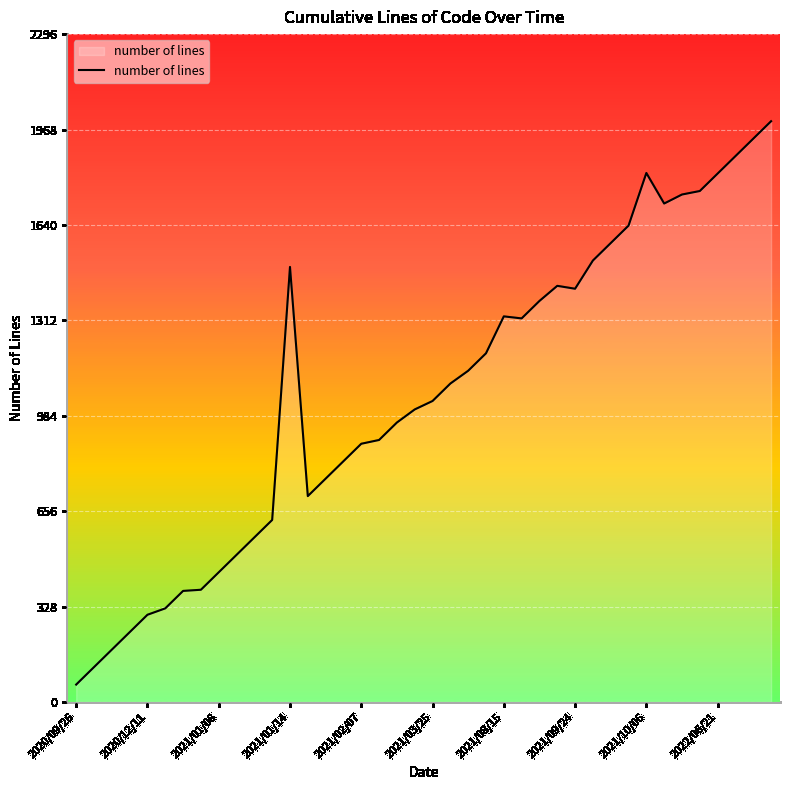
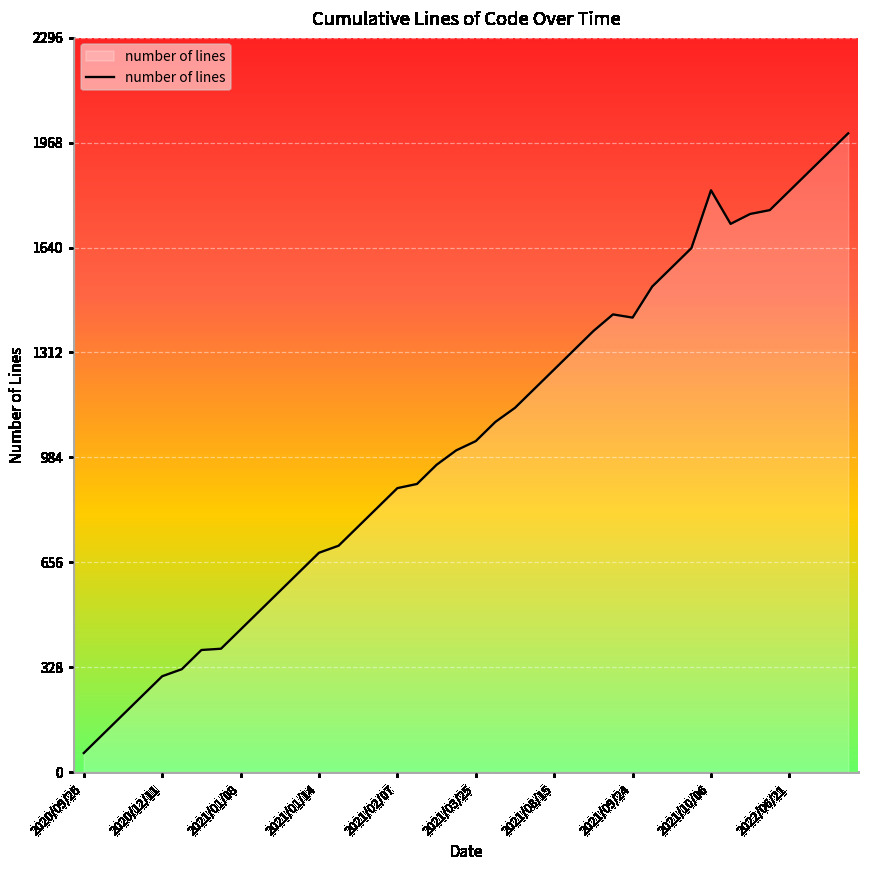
2021/01/14: 1500 -> 690
2021/08/15: 1330 -> 1260
